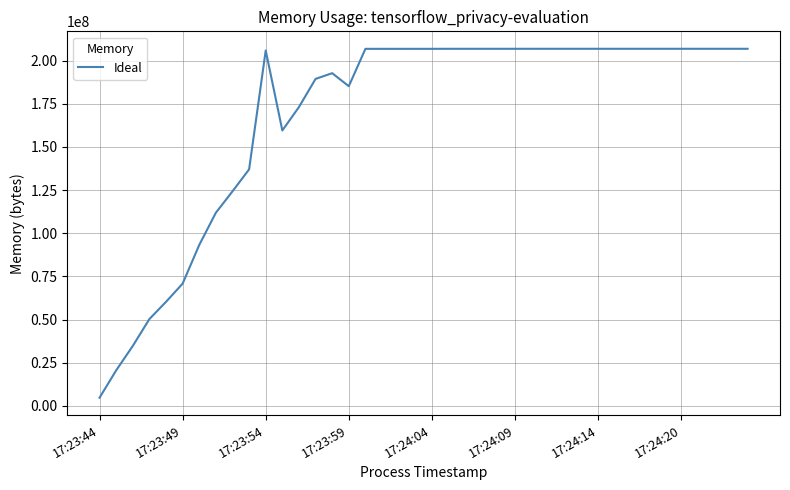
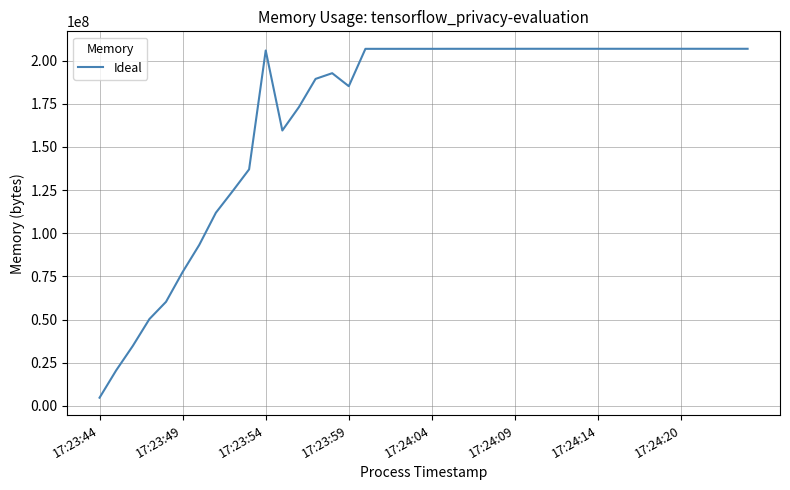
17:23:49: 71000000 -> 78000000
